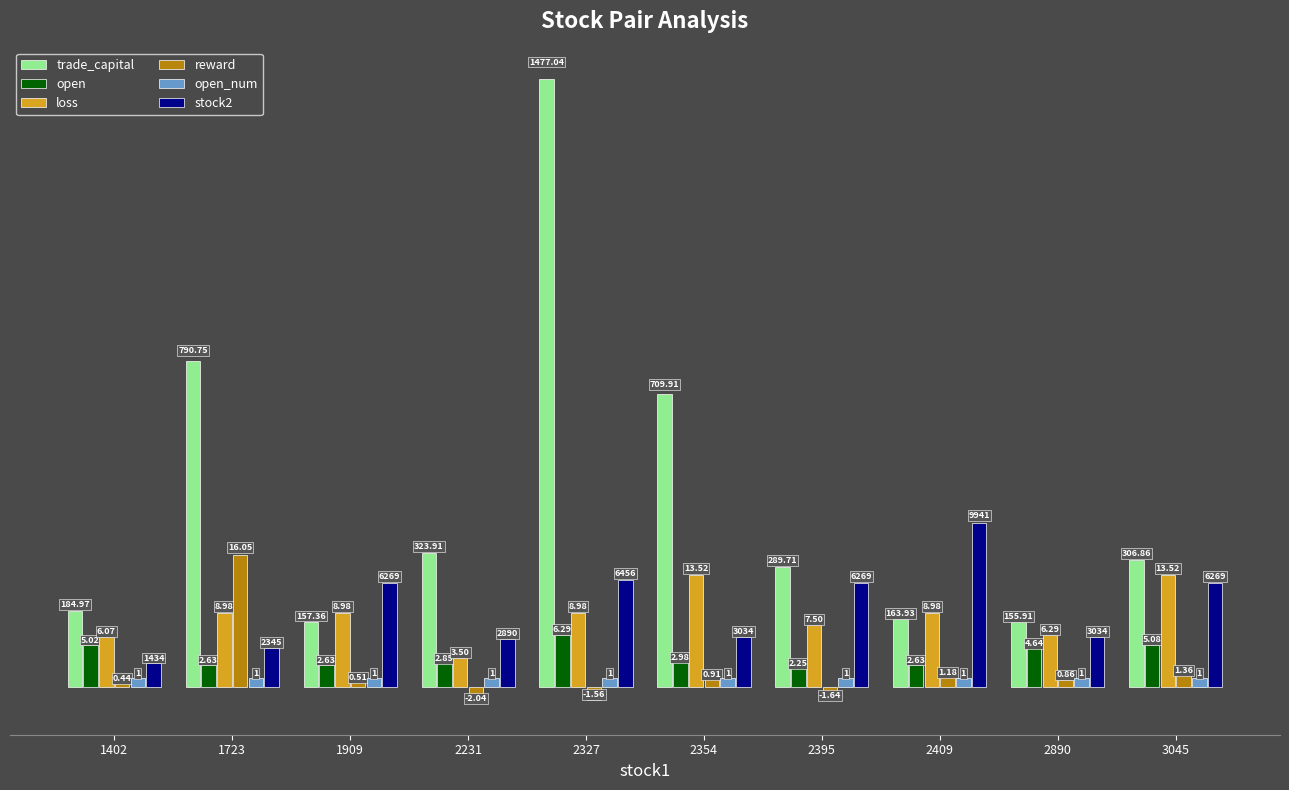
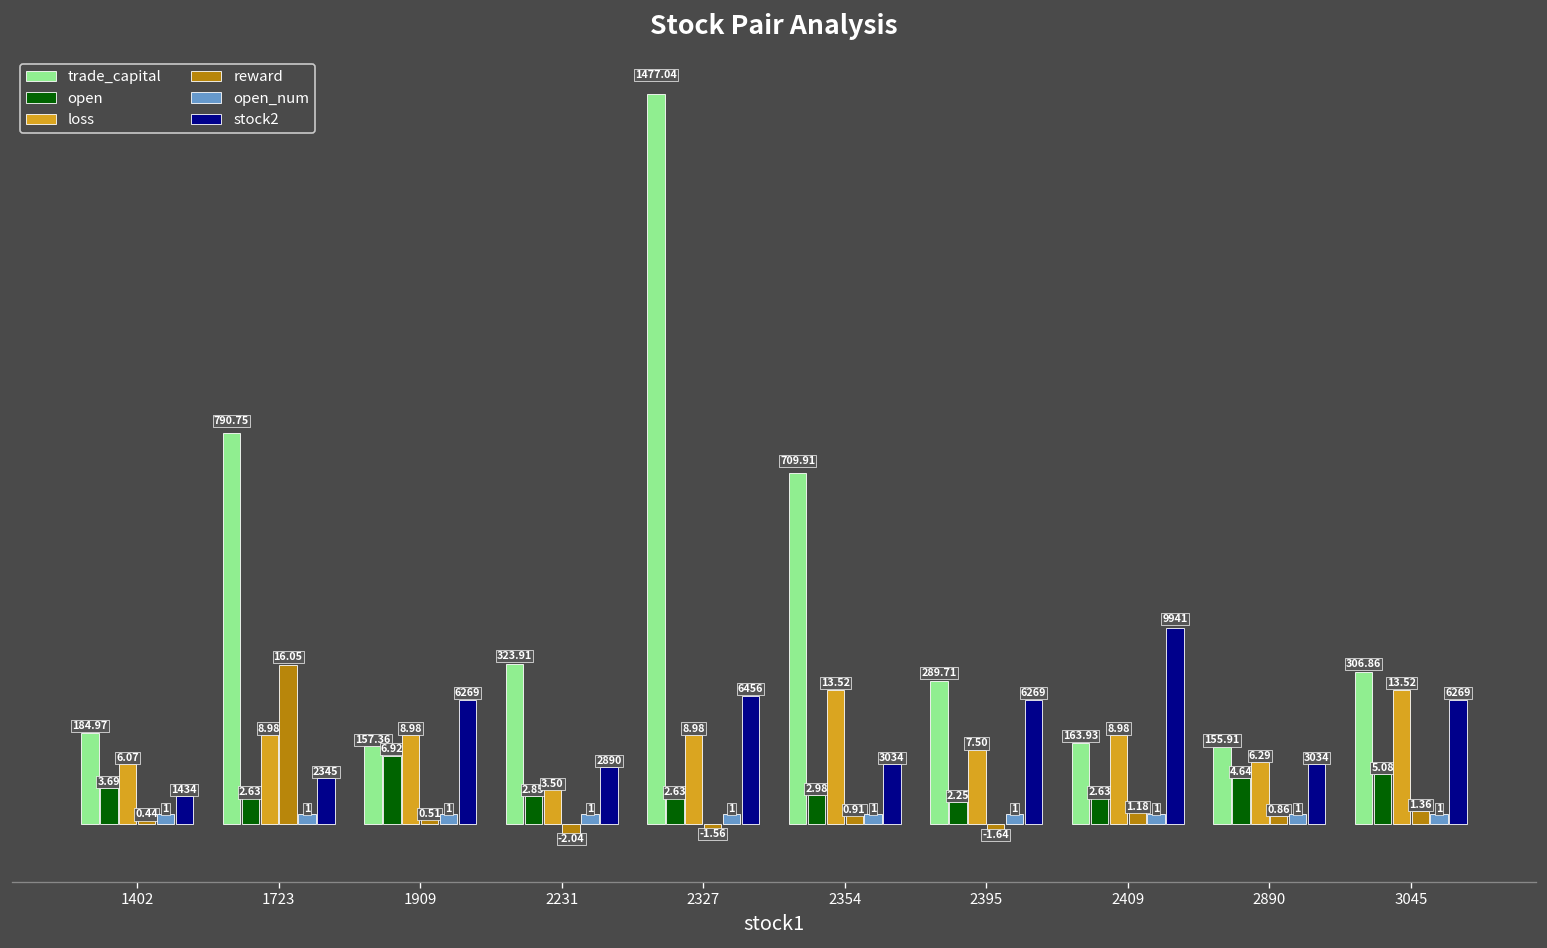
open, 1402: 5.02 -> 3.69
open, 1909: 2.63 -> 6.92
open, 2327: 6.29 -> 2.63
